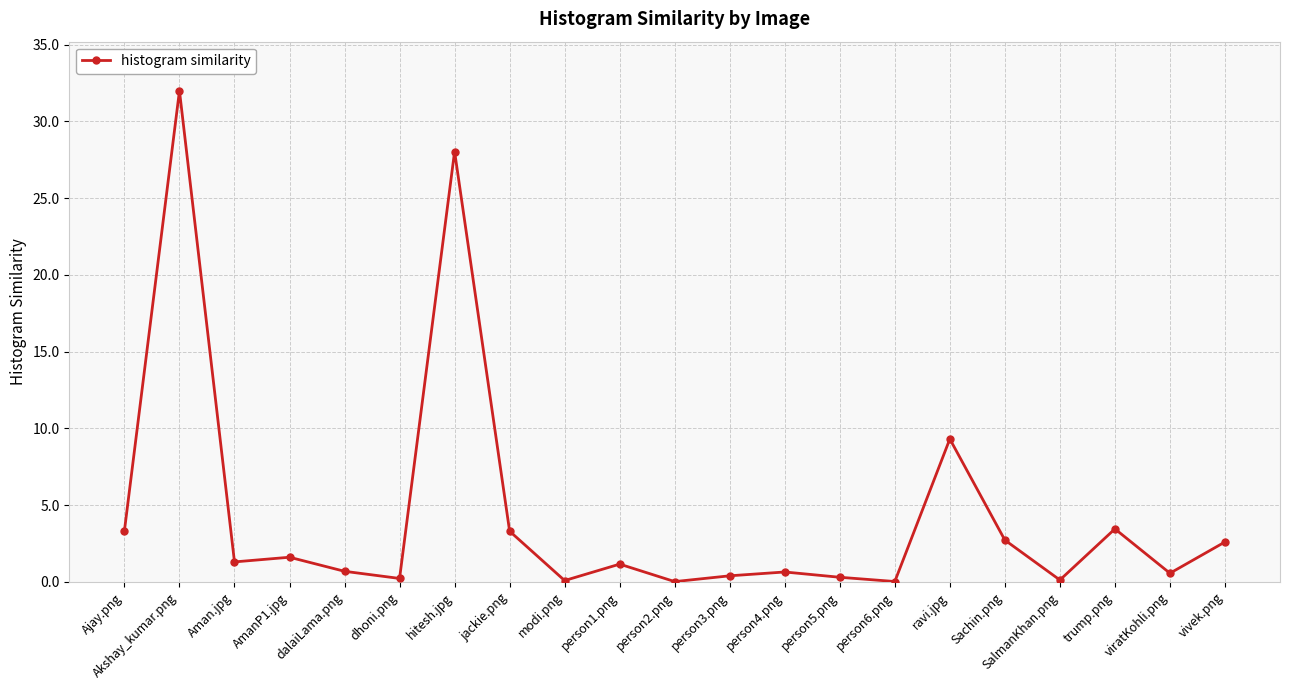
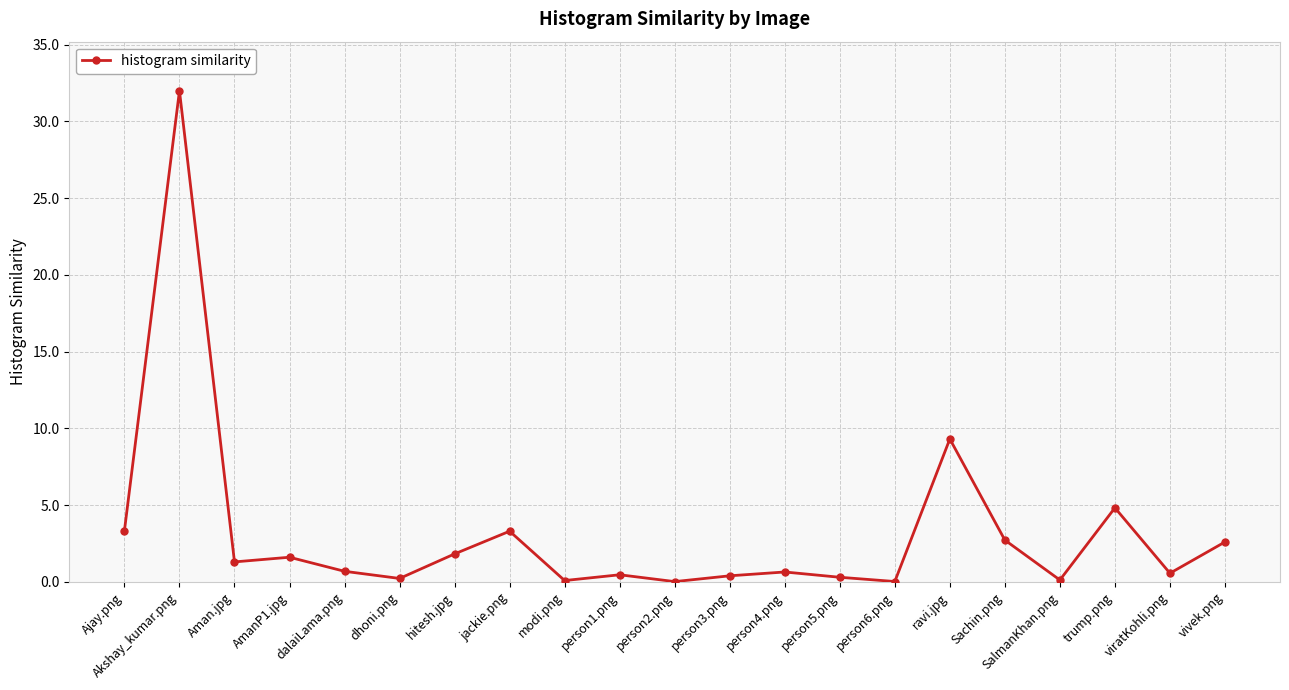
hitesh.jpg: 28.0 -> 1.8
person1.png: 1.2 -> 0.5
trump.png: 3.5 -> 4.8
